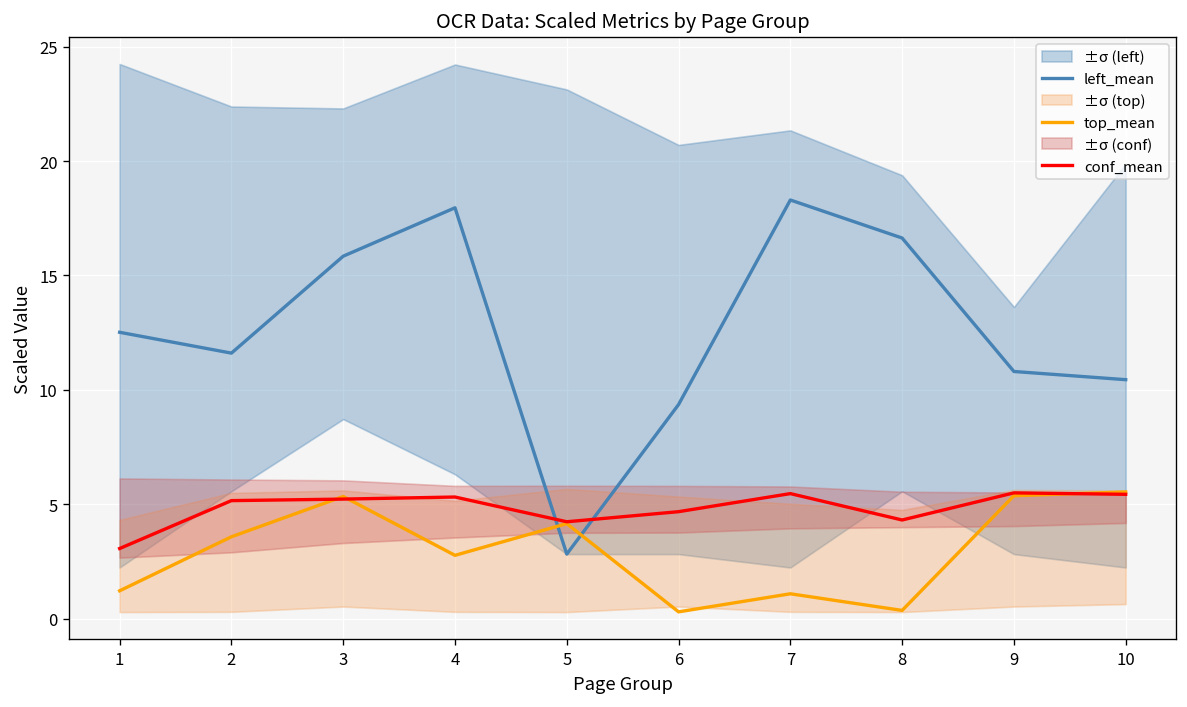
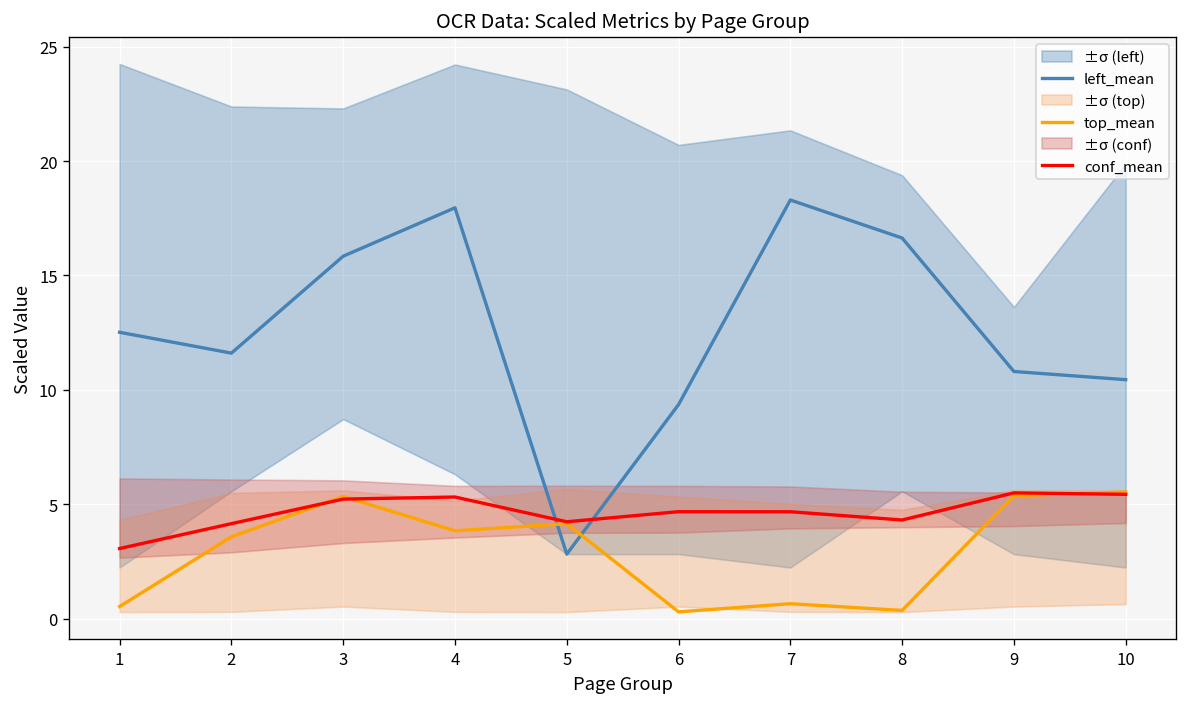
top_mean, 1: 1.2 -> 0.5
conf_mean, 2: 5.2 -> 4.2
top_mean, 4: 2.8 -> 3.8
top_mean, 7: 1.1 -> 0.7
conf_mean, 7: 5.5 -> 4.7
